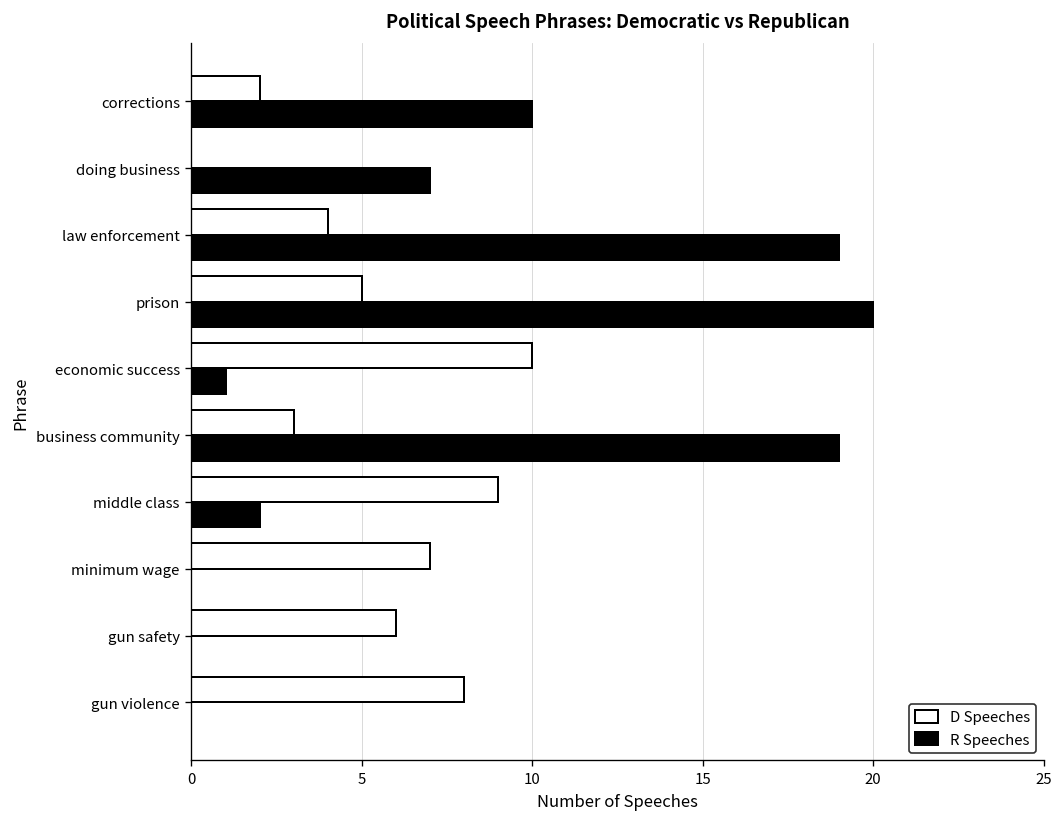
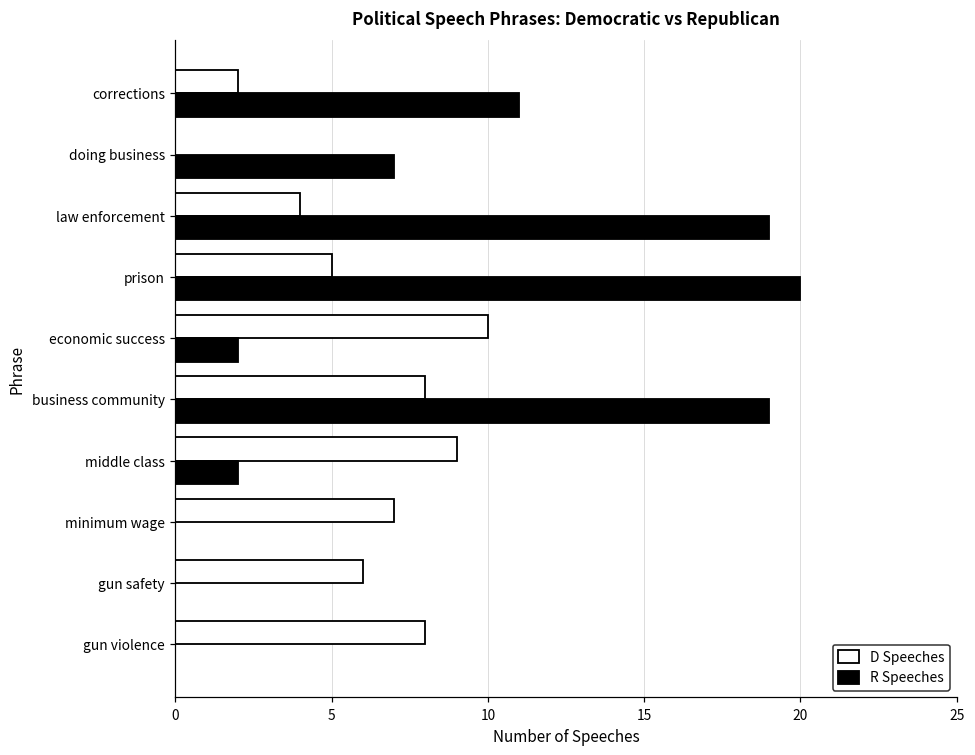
R Speeches, corrections: 10 -> 11
R Speeches, economic success: 1 -> 2
D Speeches, business community: 3 -> 8
